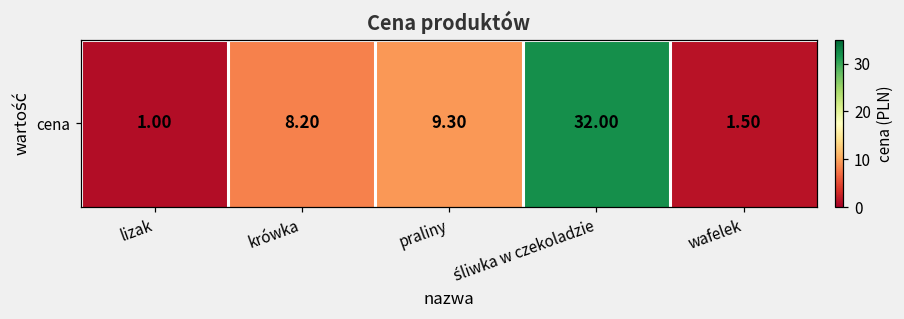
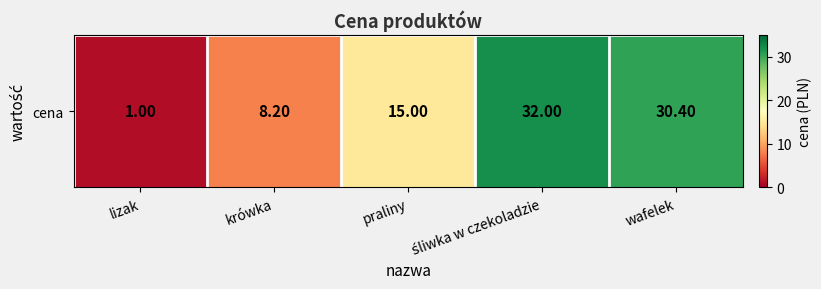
cena, praliny: 9.30 -> 15.00
cena, wafelek: 1.50 -> 30.40
